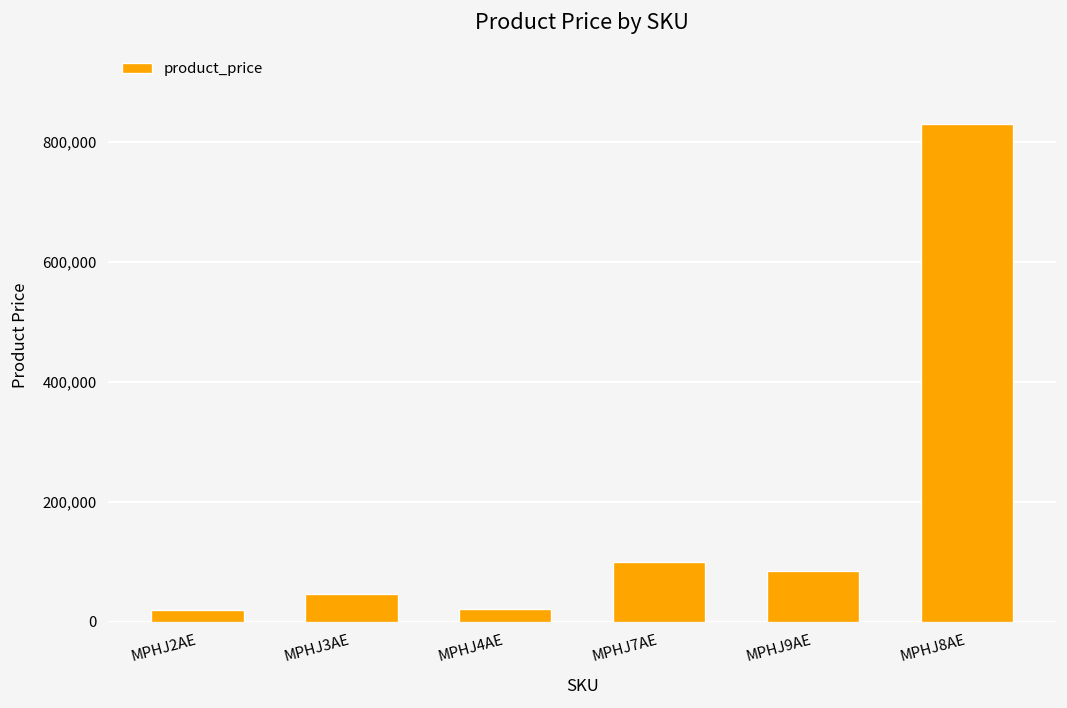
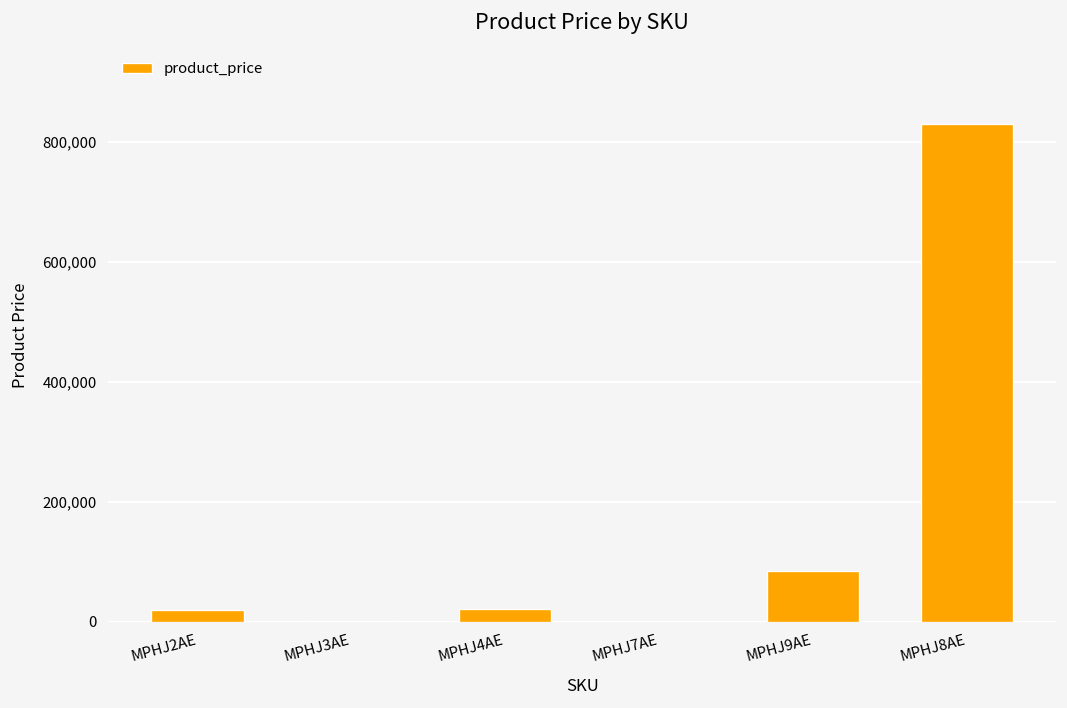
MPHJ3AE: 50,000 -> 0
MPHJ7AE: 100,000 -> 0
